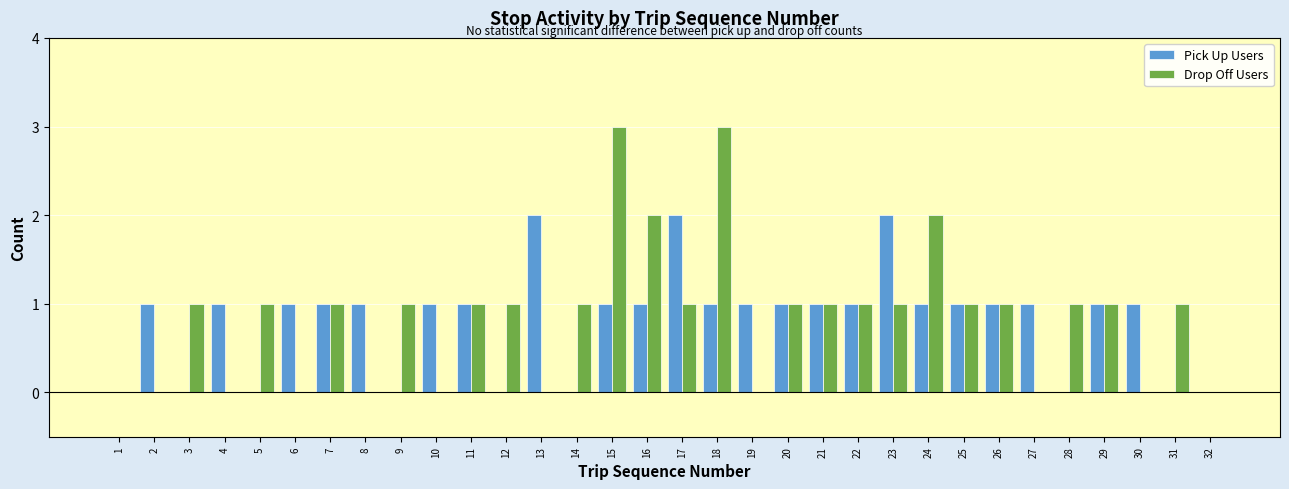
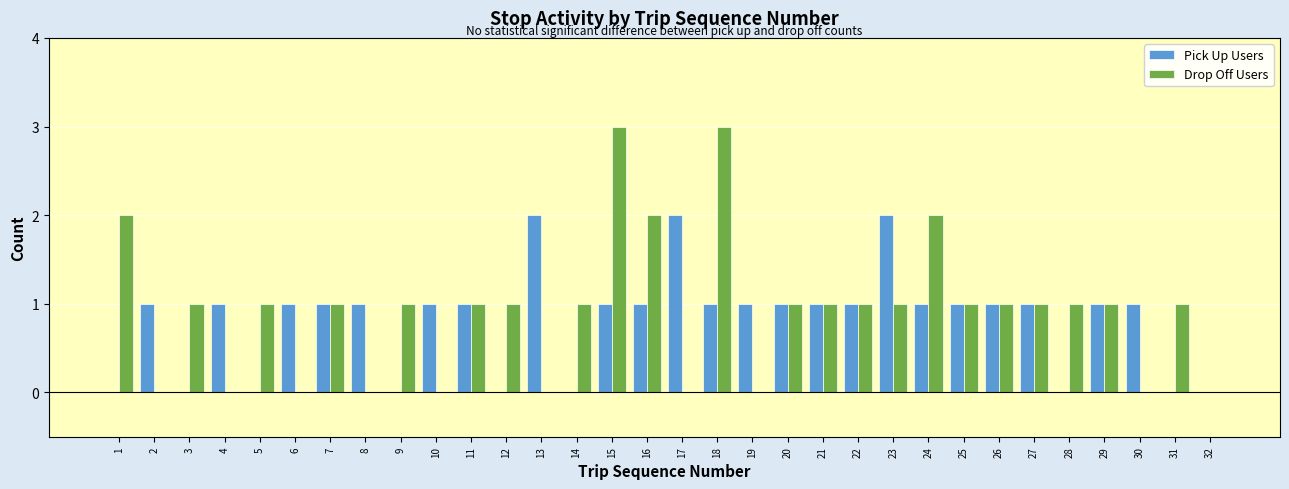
Drop Off Users, 1: 0 -> 2
Drop Off Users, 17: 1 -> 0
Drop Off Users, 27: 0 -> 1
